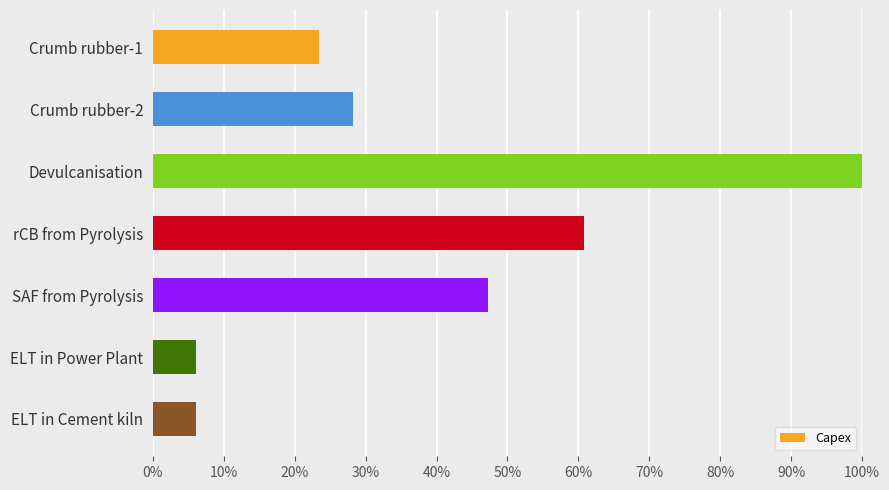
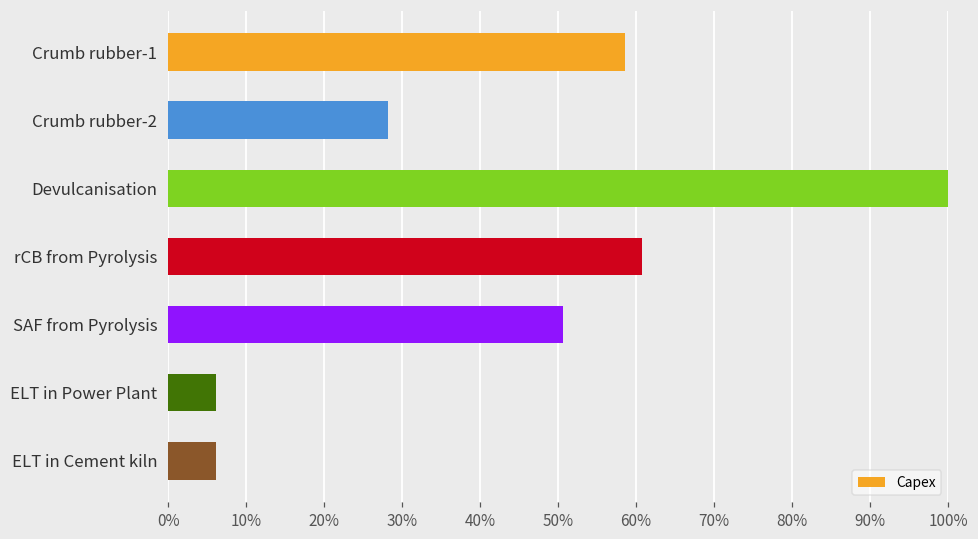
Crumb rubber-1: 23% -> 59%
SAF from Pyrolysis: 47% -> 51%
